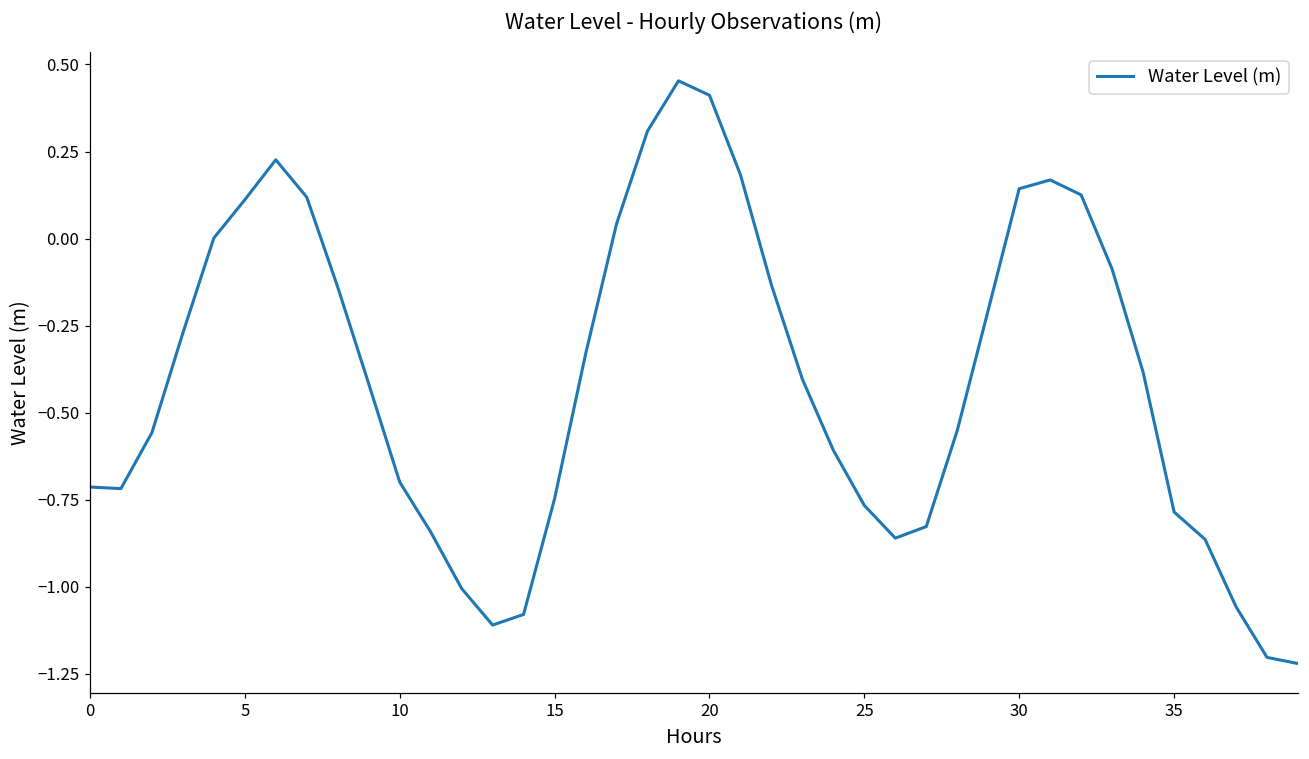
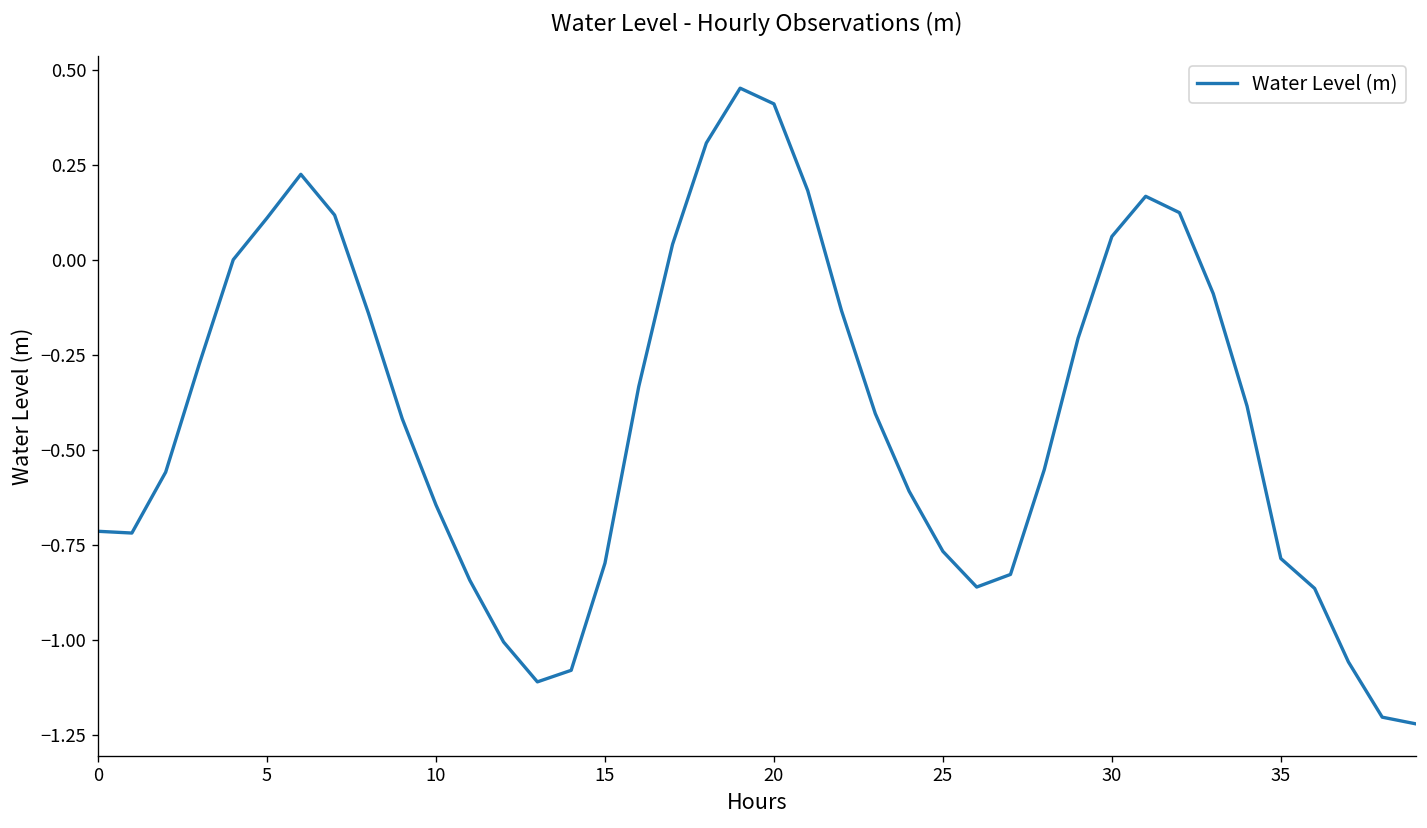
10: -0.70 -> -0.64
15: -0.75 -> -0.80
30: 0.14 -> 0.06
